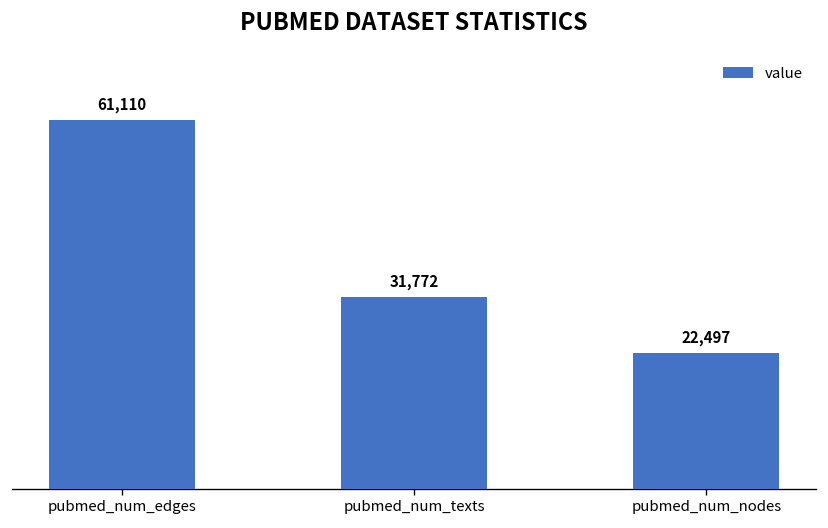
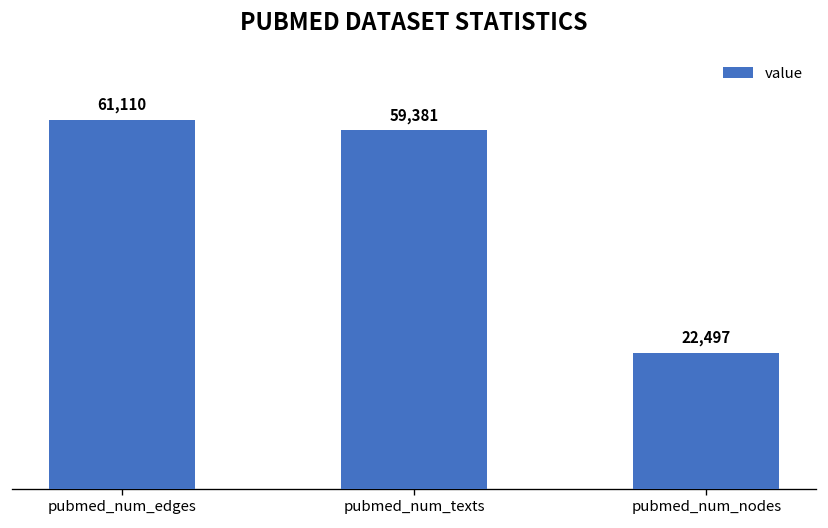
pubmed_num_texts: 31,772 -> 59,381
